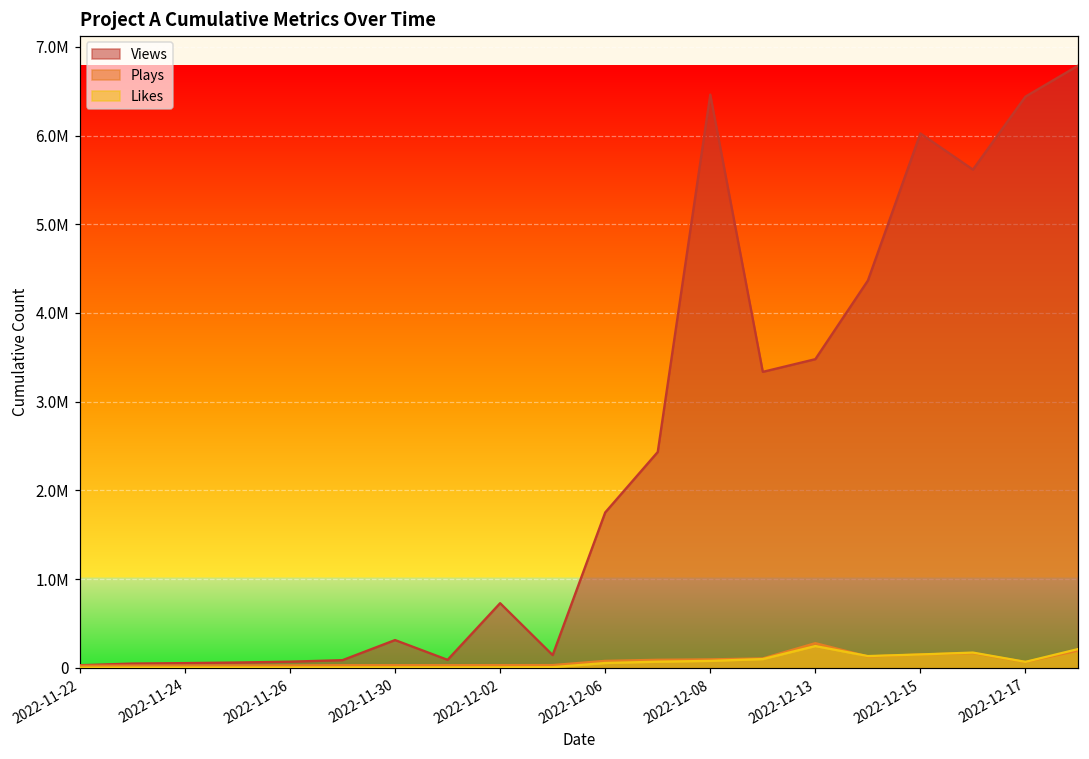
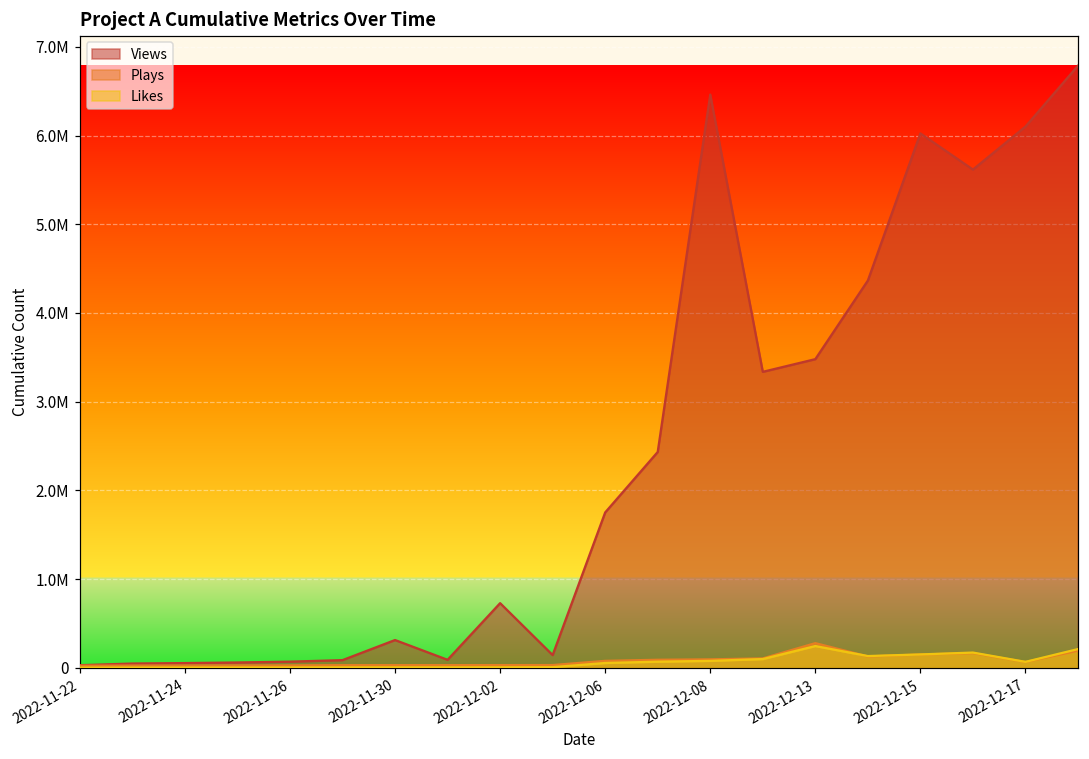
Views, 2022-12-17: 6400000 -> 6100000
